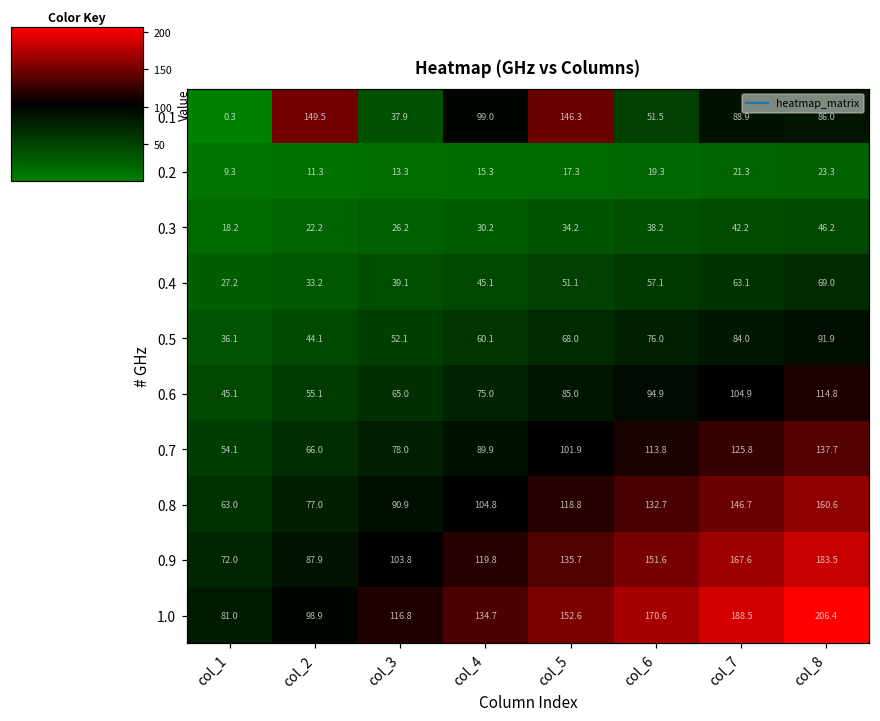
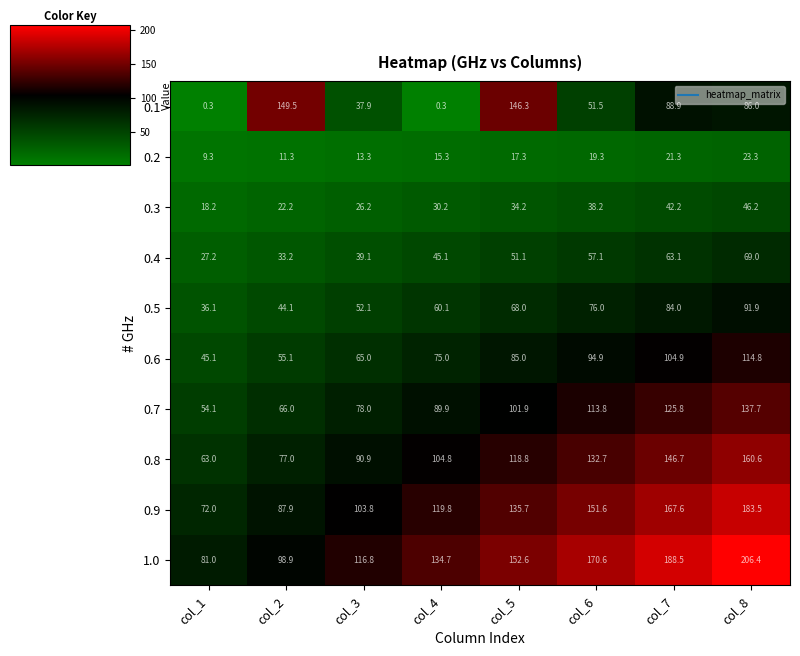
0.1, col_4: 99.0 -> 0.3
